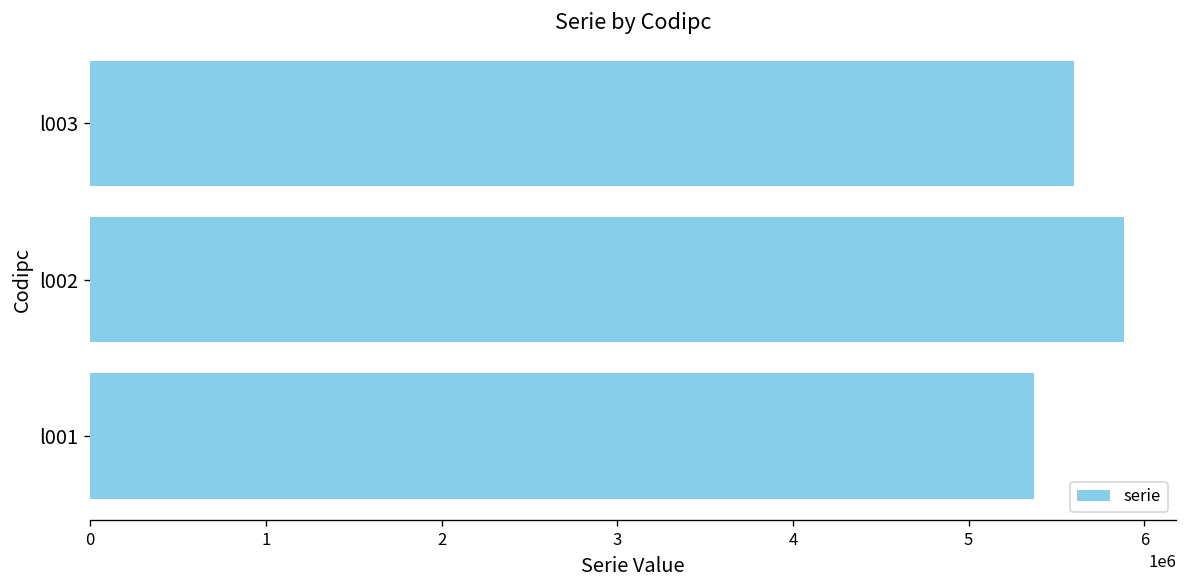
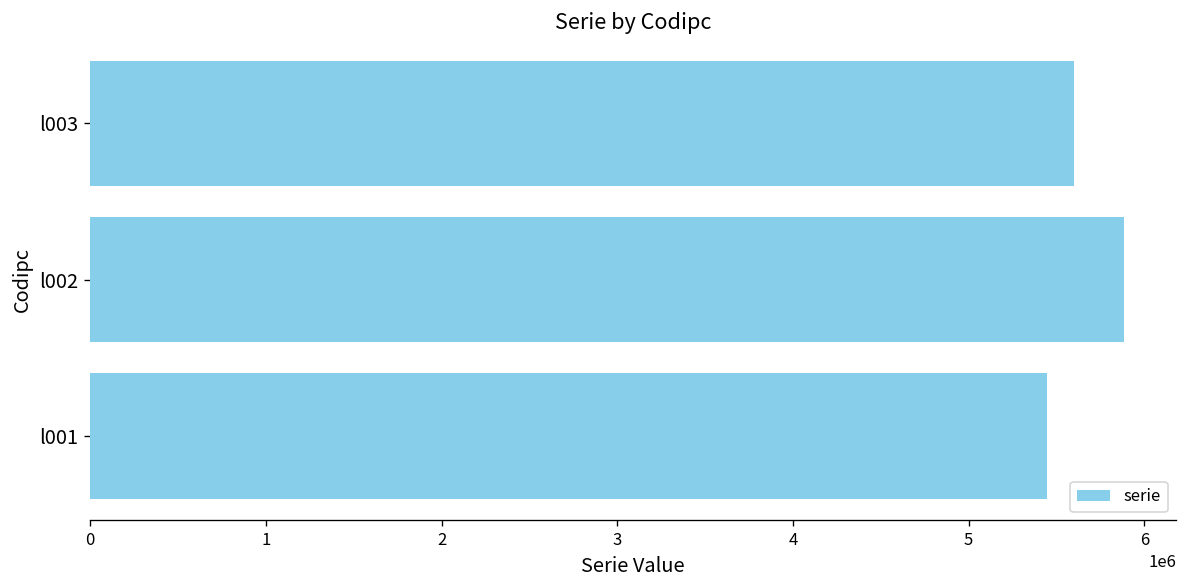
l001: 5370000 -> 5450000
